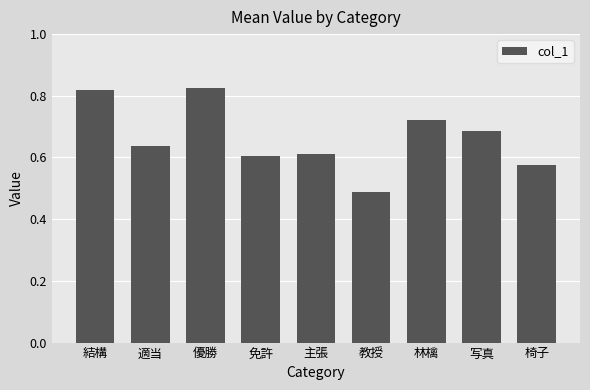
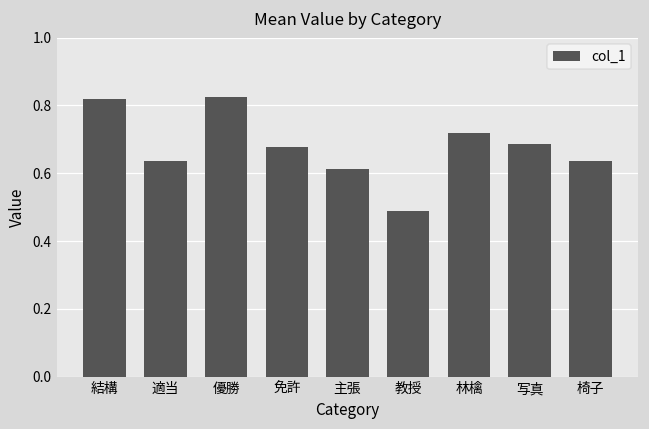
免許: 0.60 -> 0.68
椅子: 0.58 -> 0.64
